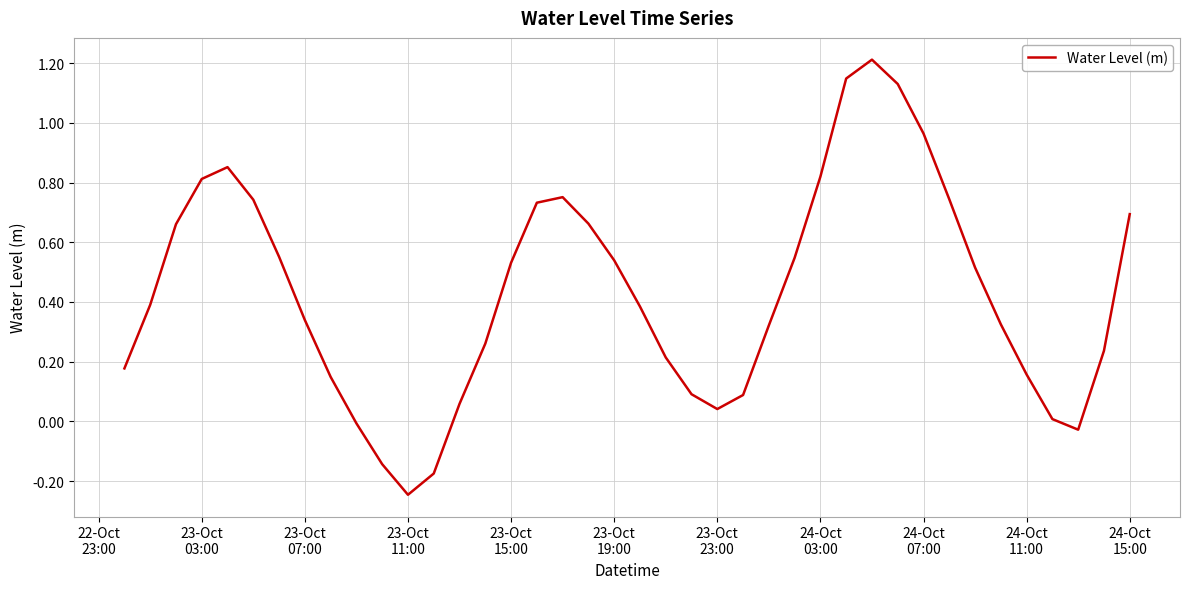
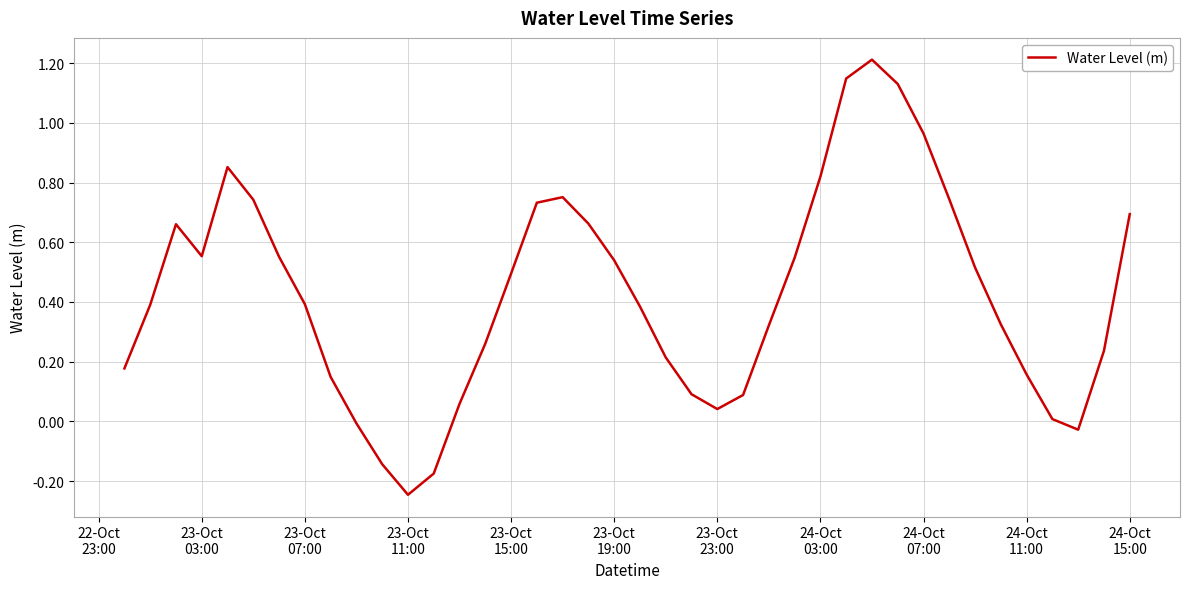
23-Oct 03:00: 0.81 -> 0.55
23-Oct 07:00: 0.34 -> 0.39
23-Oct 15:00: 0.53 -> 0.50
